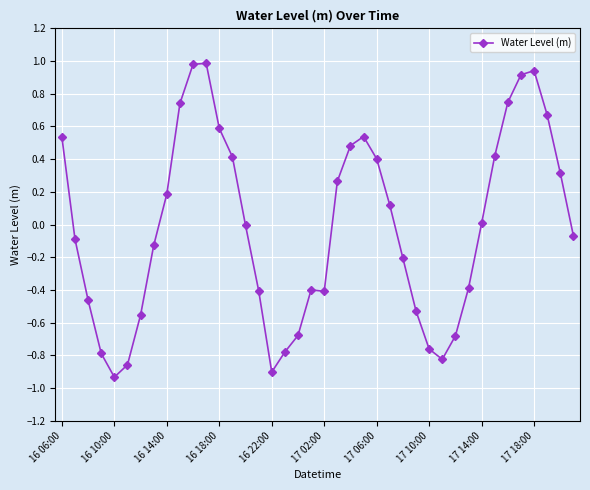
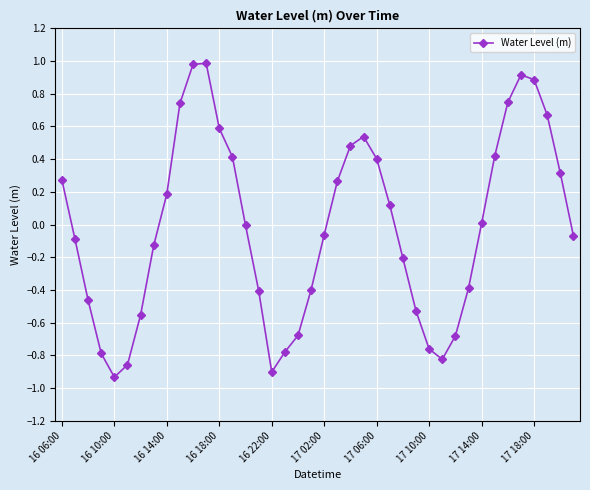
16 06:00: 0.53 -> 0.27
17 02:00: -0.41 -> -0.06
17 18:00: 0.94 -> 0.89
